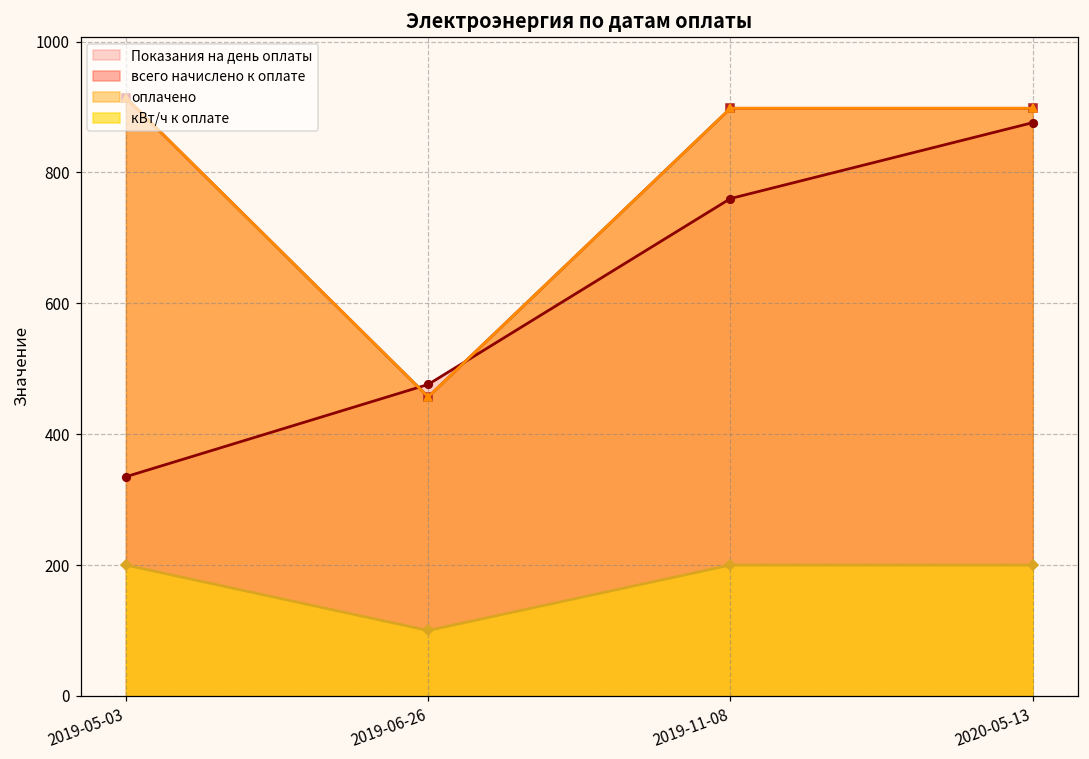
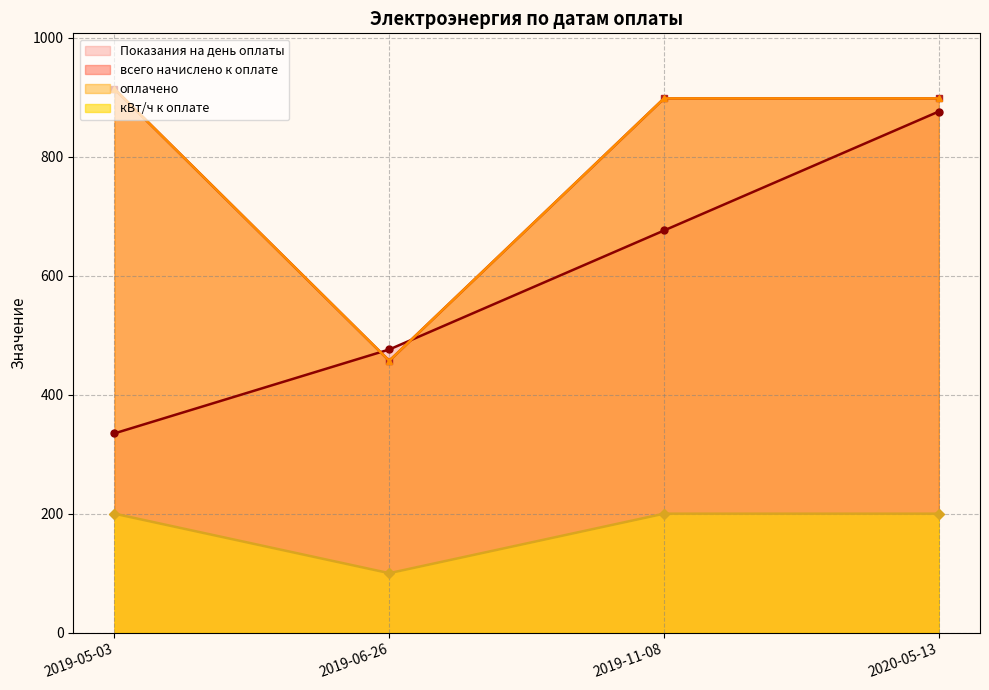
Показания на день оплаты, 2019-11-08: 760 -> 680
